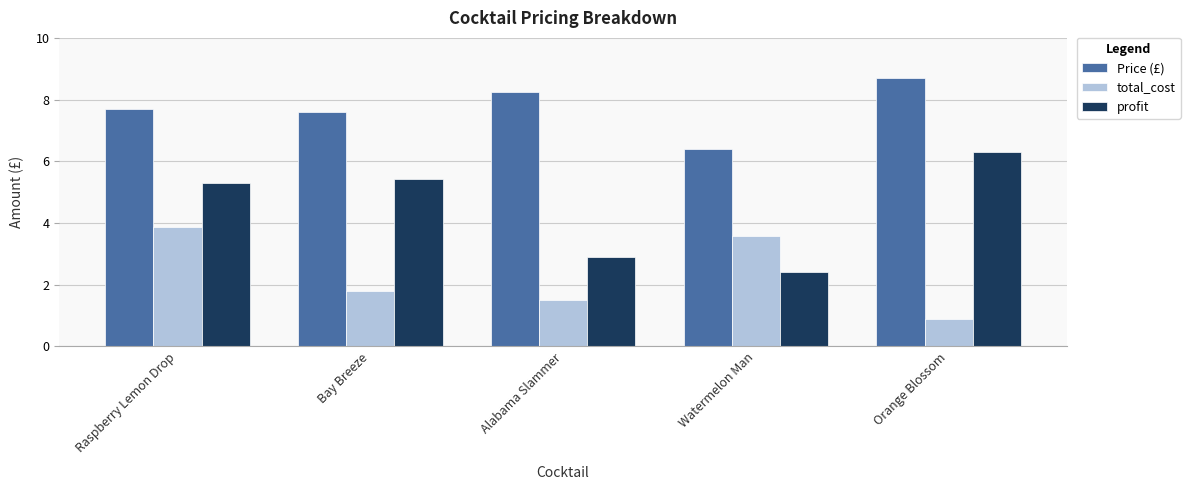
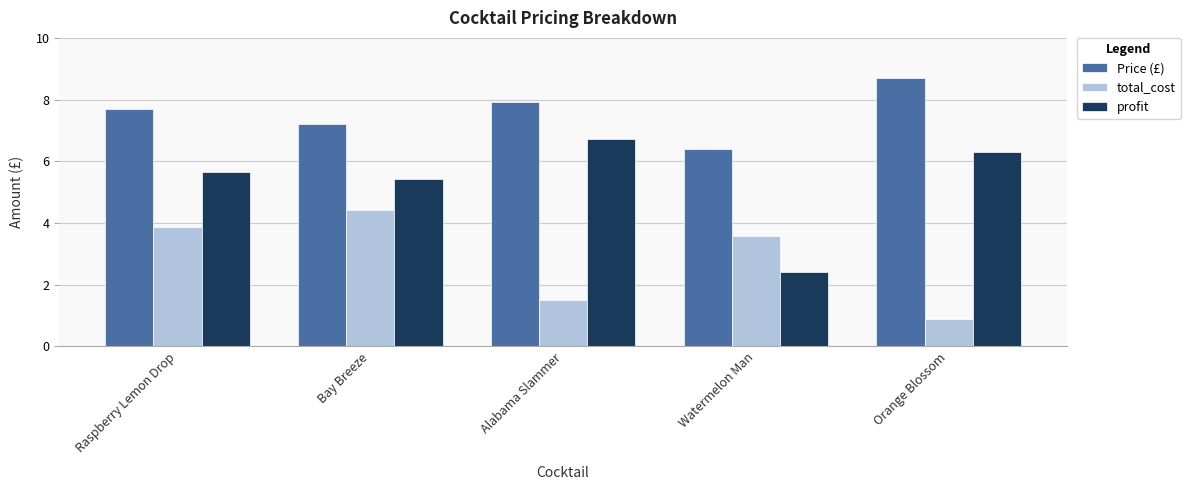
profit, Raspberry Lemon Drop: 5.3 -> 5.7
Price (£), Bay Breeze: 7.6 -> 7.2
total_cost, Bay Breeze: 1.8 -> 4.4
Price (£), Alabama Slammer: 8.3 -> 7.9
profit, Alabama Slammer: 2.9 -> 6.7
